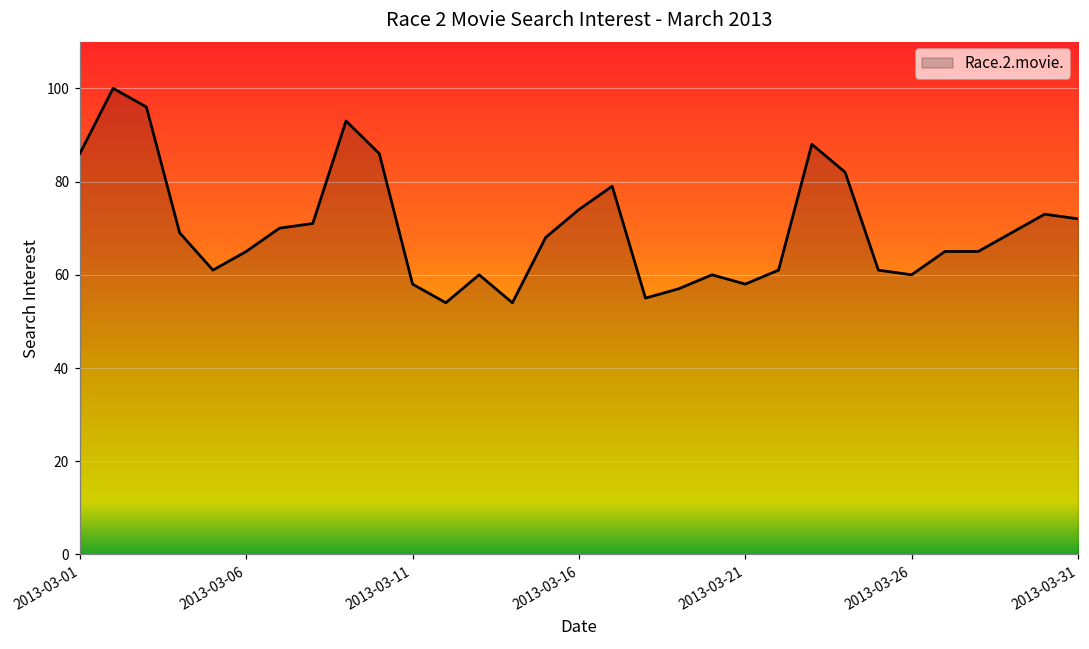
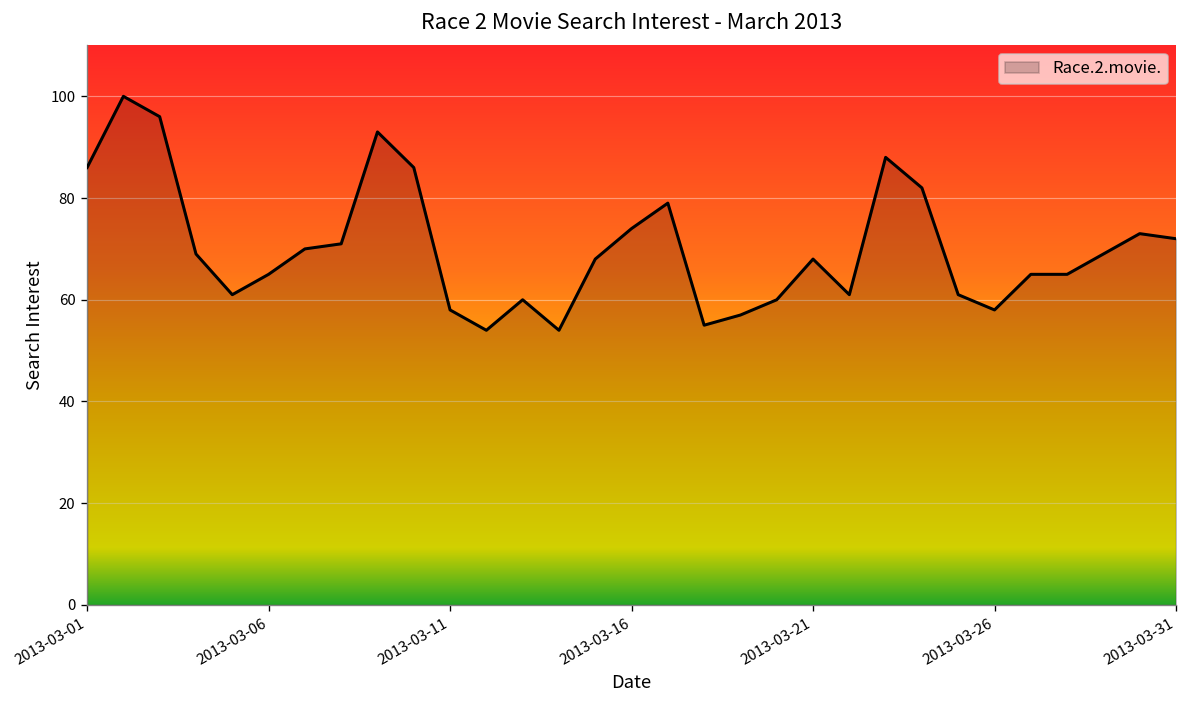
2013-03-21: 58 -> 68
2013-03-26: 60 -> 58
